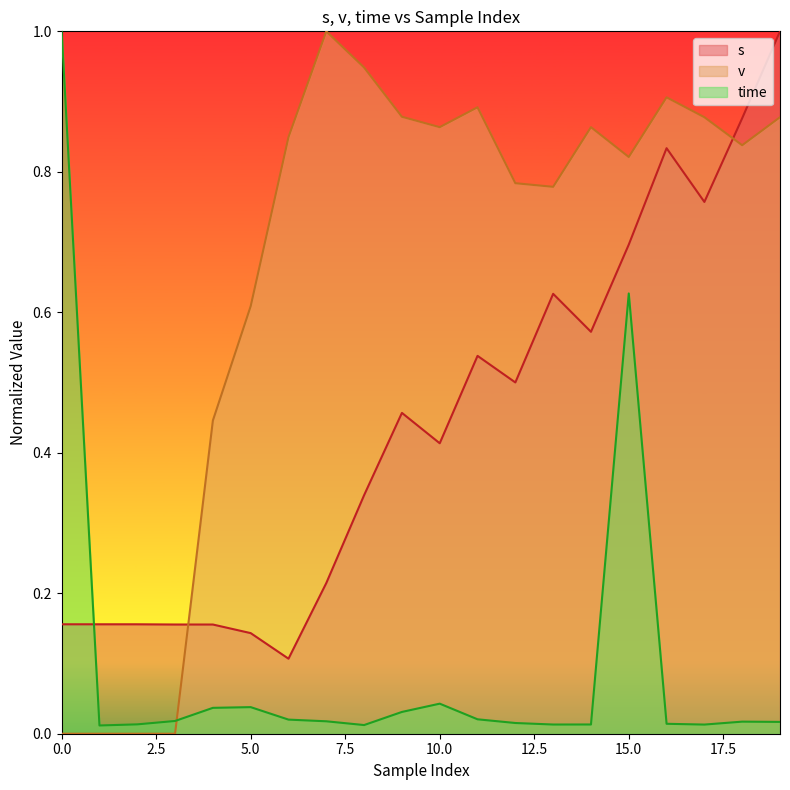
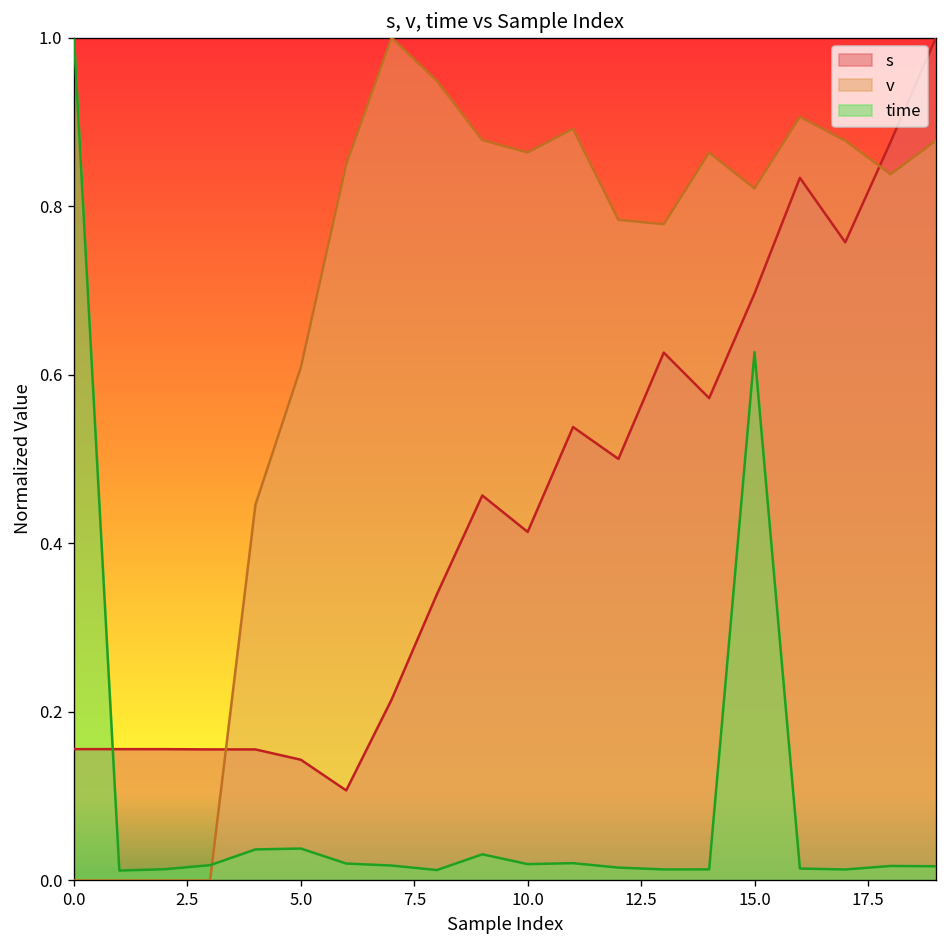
time, 10.0: 0.04 -> 0.02
